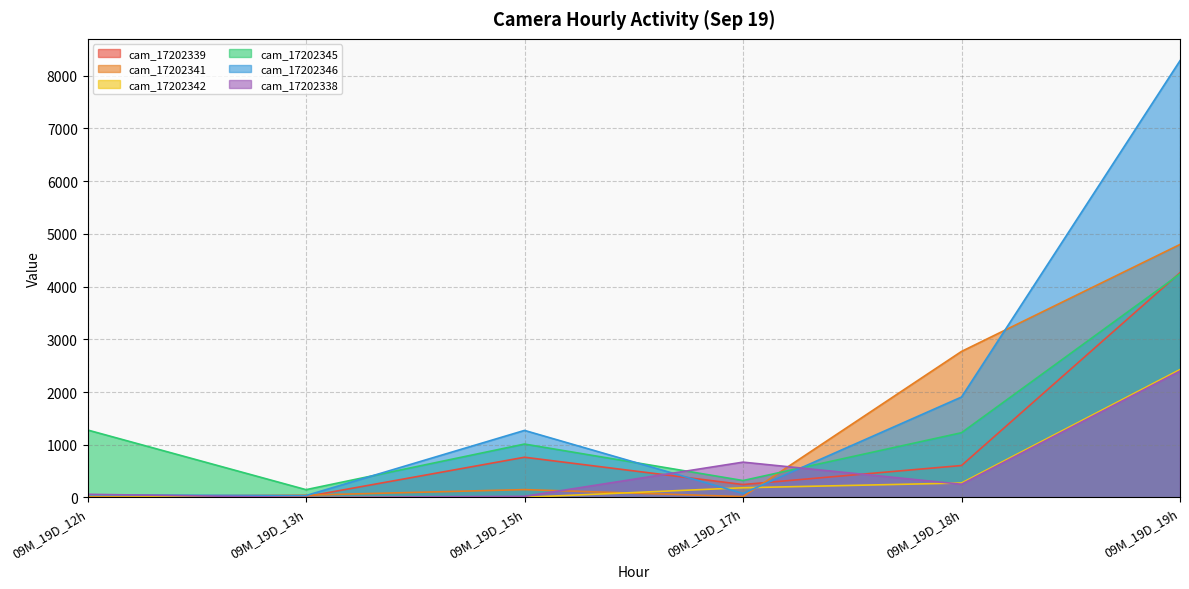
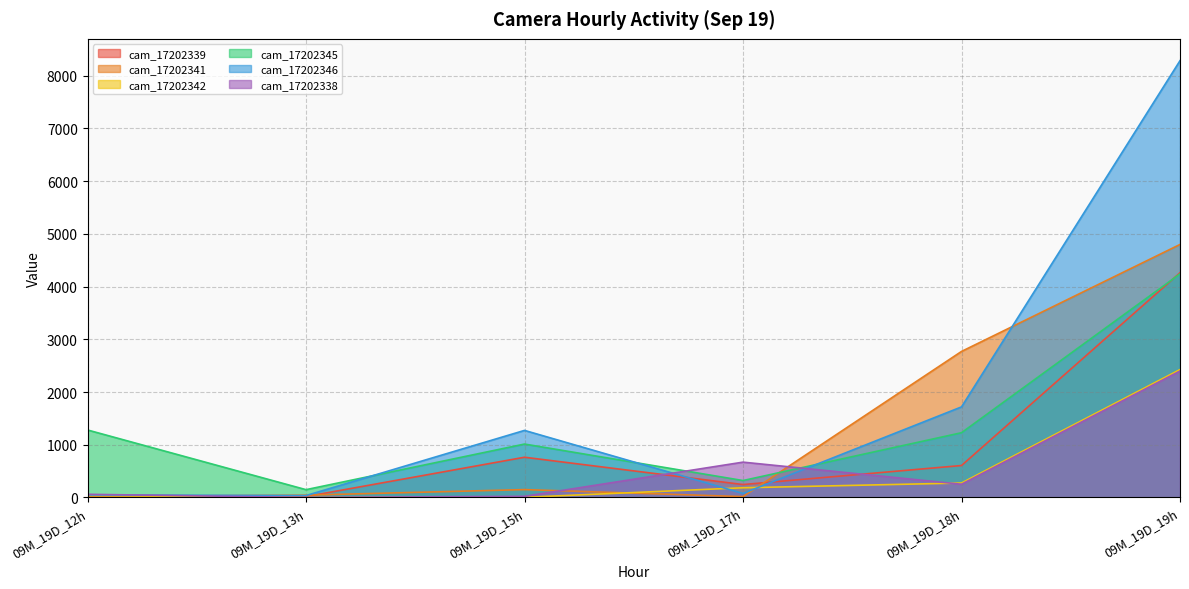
cam_17202346, 09M_19D_18h: 1900 -> 1700
